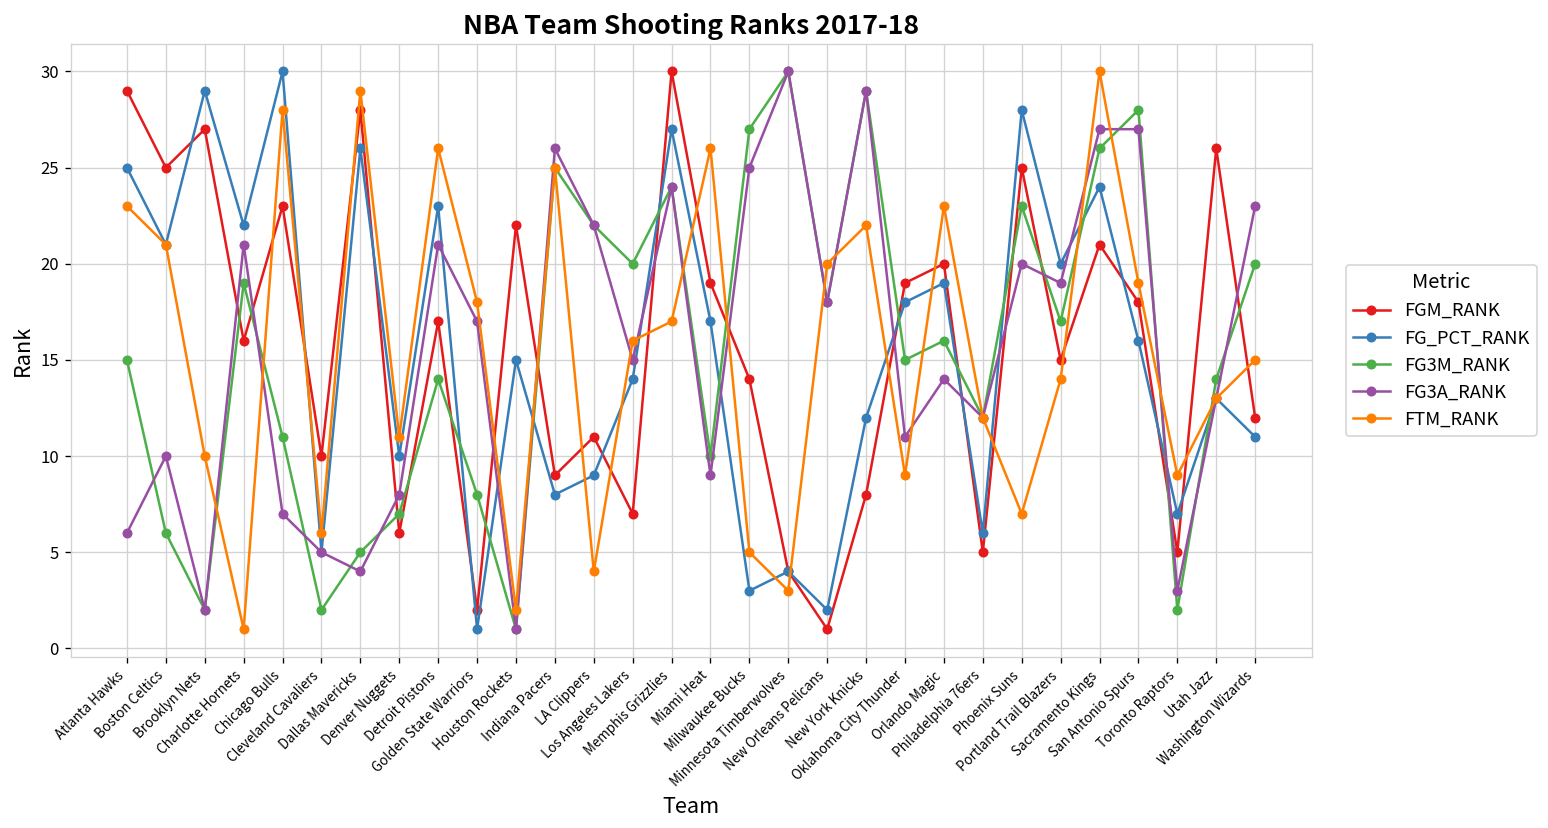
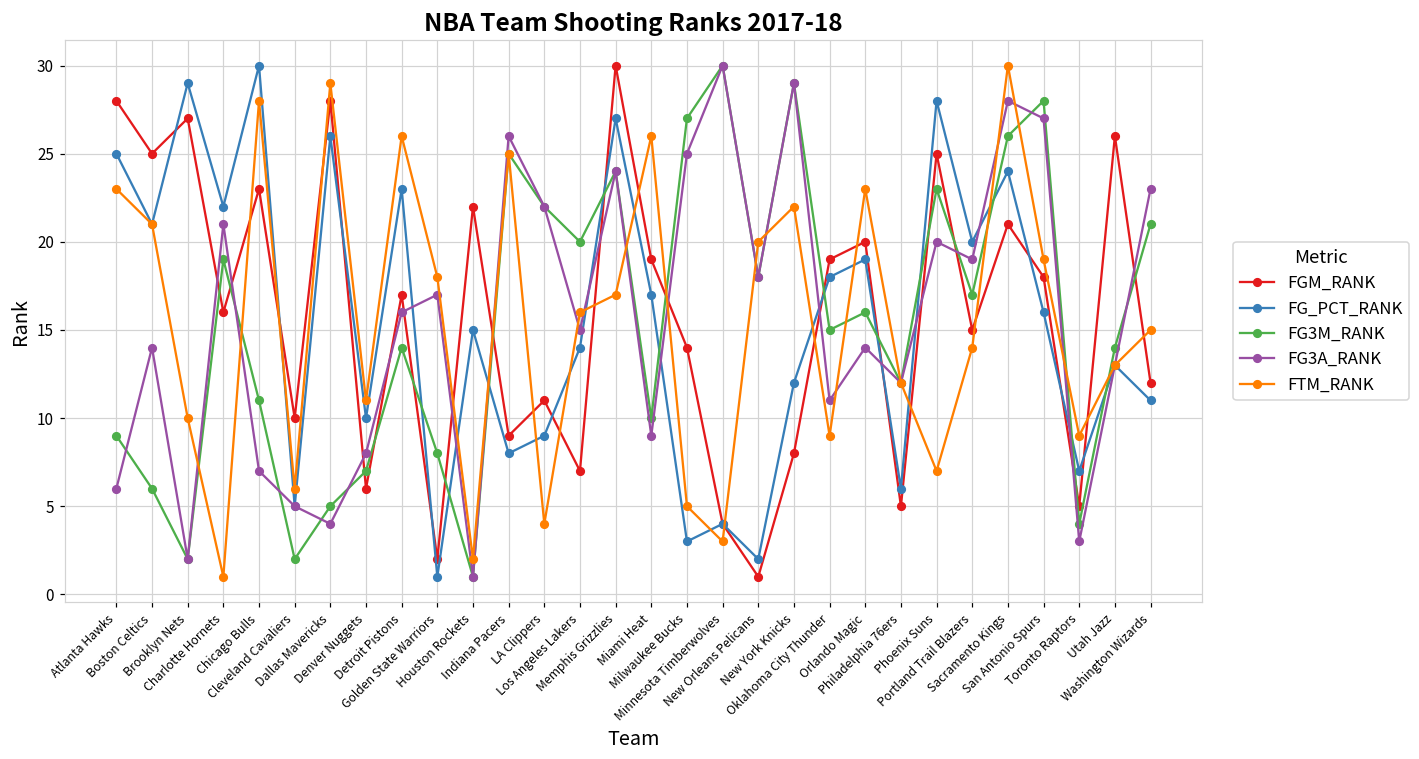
FGM_RANK, Atlanta Hawks: 29 -> 28
FG3M_RANK, Atlanta Hawks: 15 -> 9
FG3A_RANK, Boston Celtics: 10 -> 14
FG3A_RANK, Detroit Pistons: 21 -> 16
FG3A_RANK, Sacramento Kings: 27 -> 28
FG3M_RANK, Toronto Raptors: 2 -> 4
FG3M_RANK, Washington Wizards: 20 -> 21
